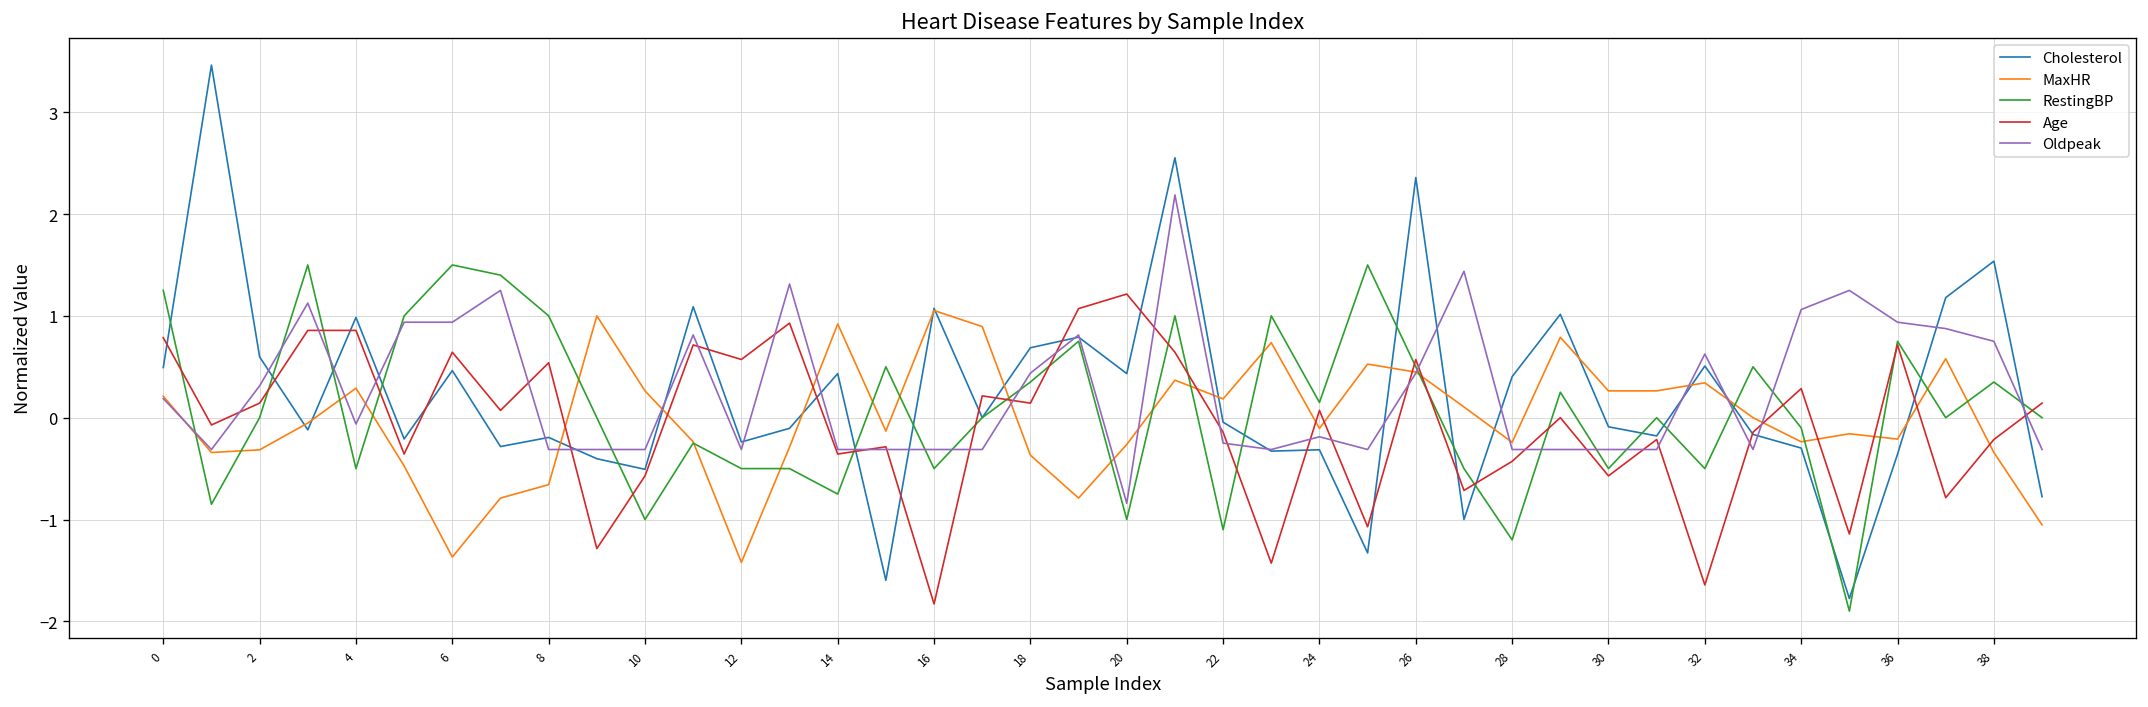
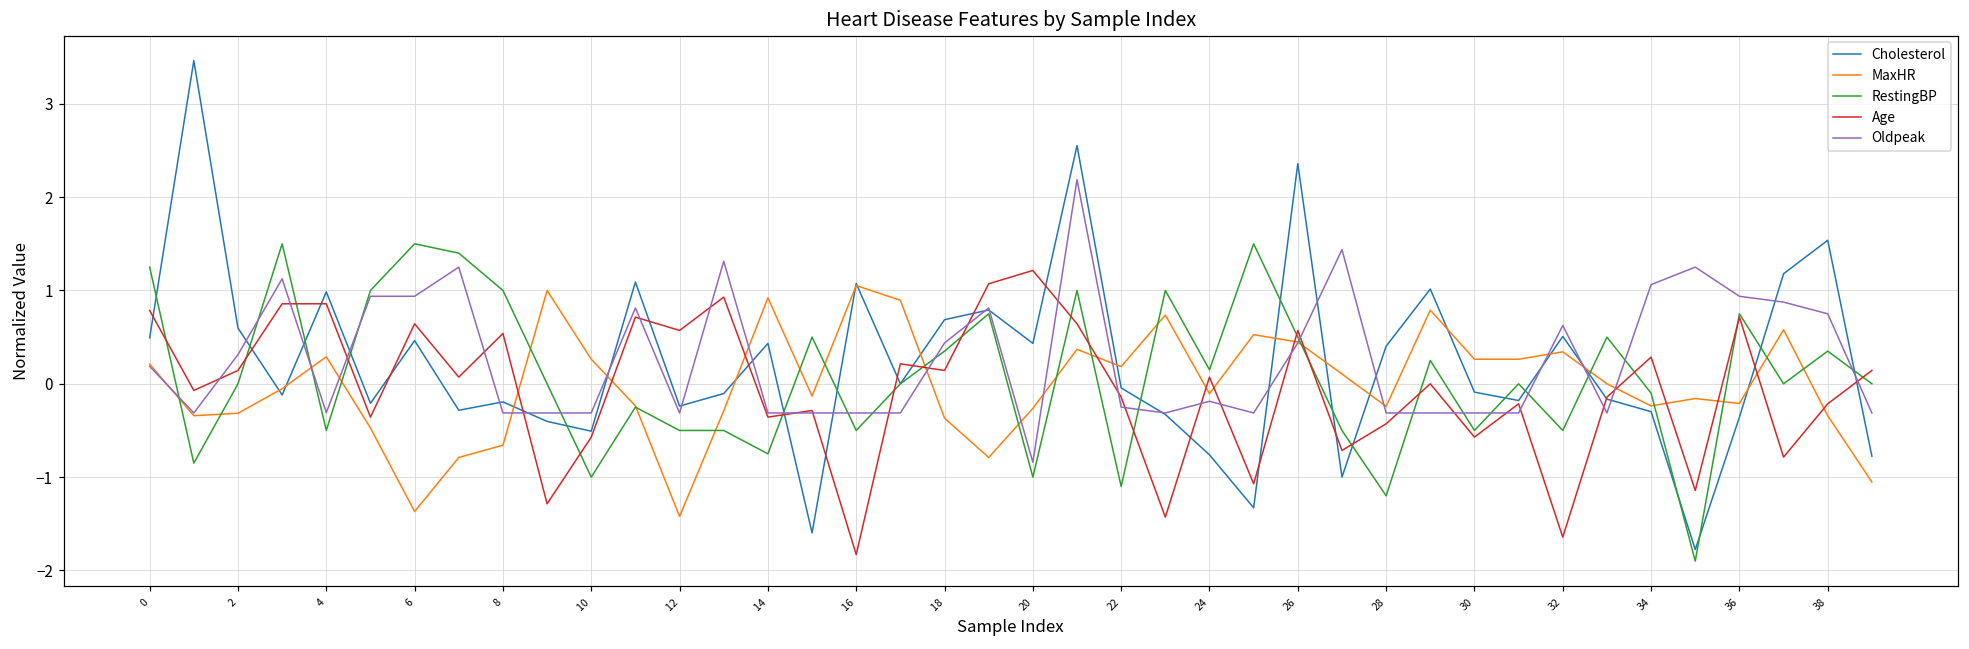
Oldpeak, 4: -0.1 -> -0.3
Cholesterol, 24: -0.3 -> -0.8
